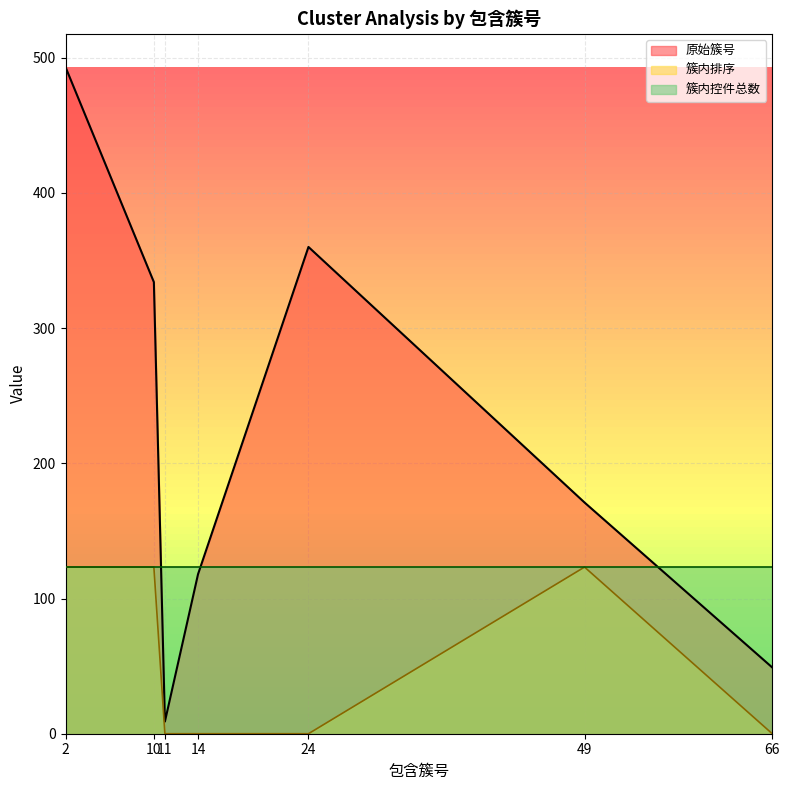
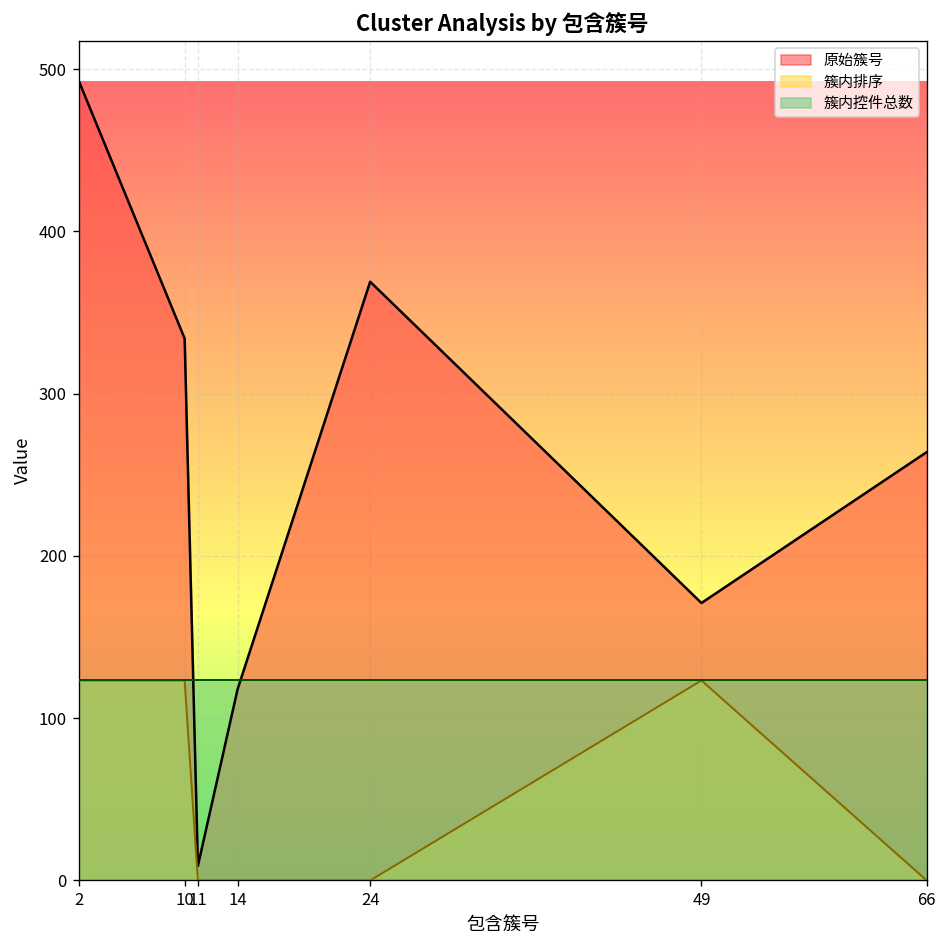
原始簇号, 24: 360 -> 369
原始簇号, 66: 49 -> 264
